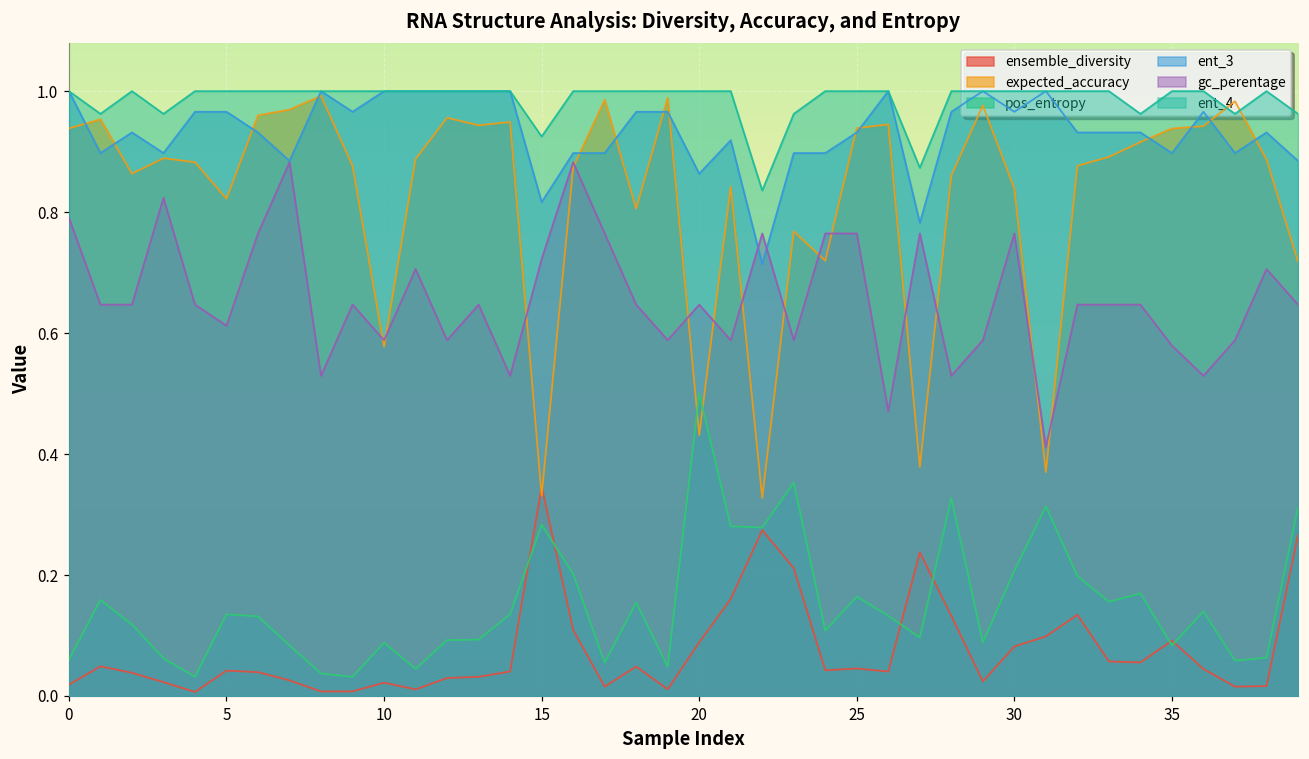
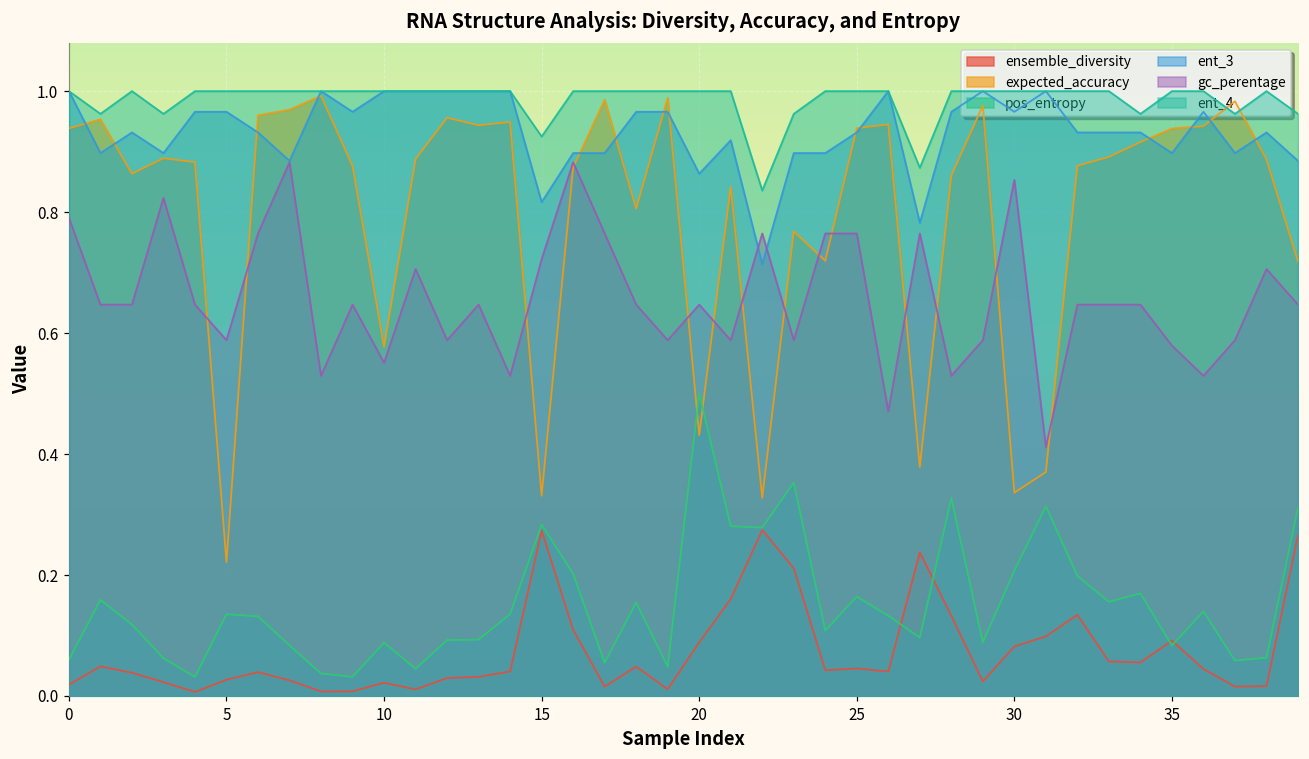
ensemble_diversity, 5: 0.04 -> 0.03
expected_accuracy, 5: 0.82 -> 0.22
gc_perentage, 5: 0.61 -> 0.59
gc_perentage, 10: 0.59 -> 0.55
ensemble_diversity, 15: 0.35 -> 0.27
expected_accuracy, 30: 0.84 -> 0.34
gc_perentage, 30: 0.76 -> 0.85
